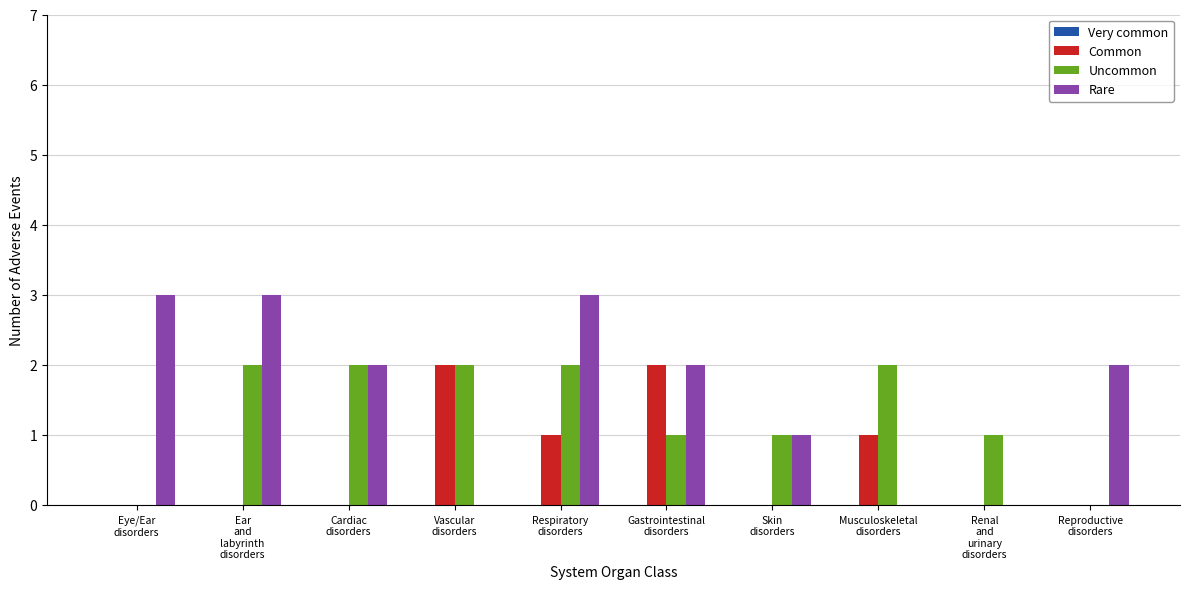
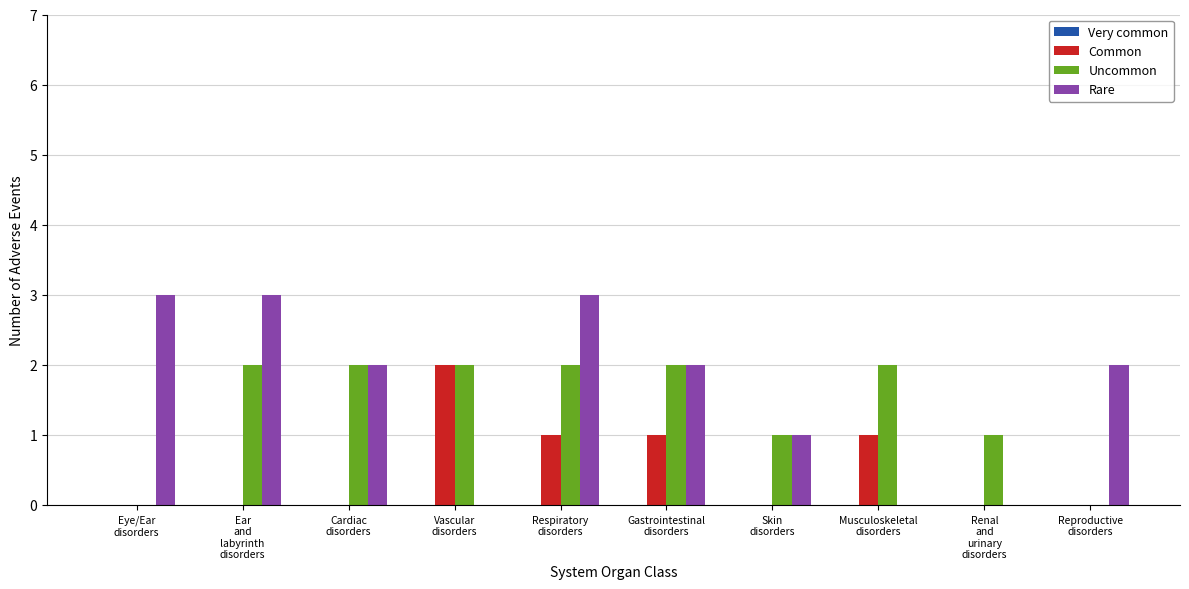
Common, Gastrointestinal disorders: 2 -> 1
Uncommon, Gastrointestinal disorders: 1 -> 2
